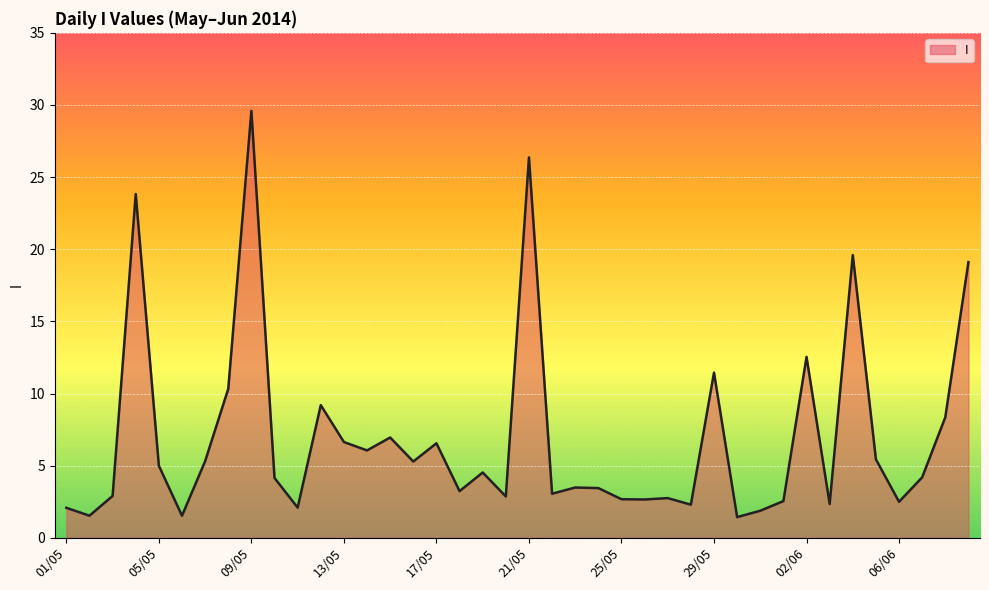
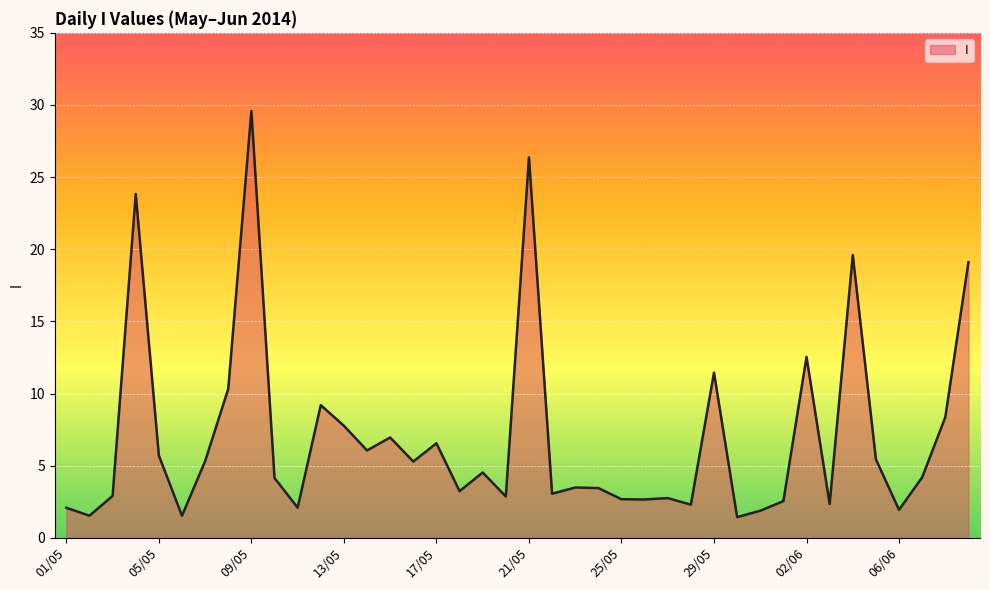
05/05: 5.0 -> 5.7
13/05: 6.6 -> 7.8
06/06: 2.5 -> 1.9
